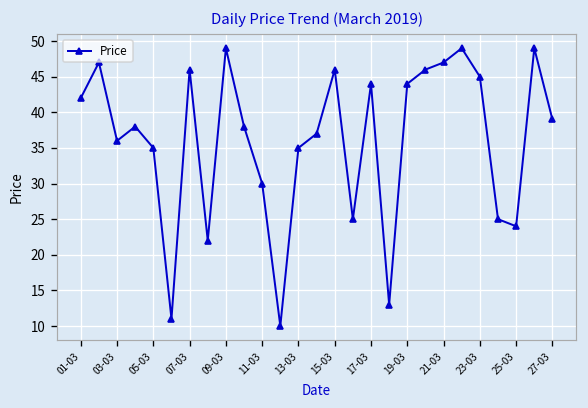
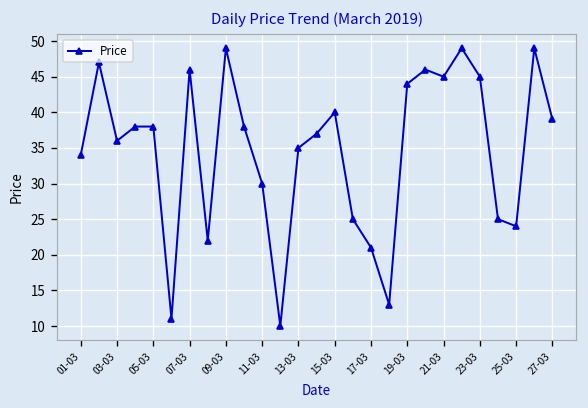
01-03: 42 -> 34
05-03: 35 -> 38
15-03: 46 -> 40
17-03: 44 -> 21
21-03: 47 -> 45
